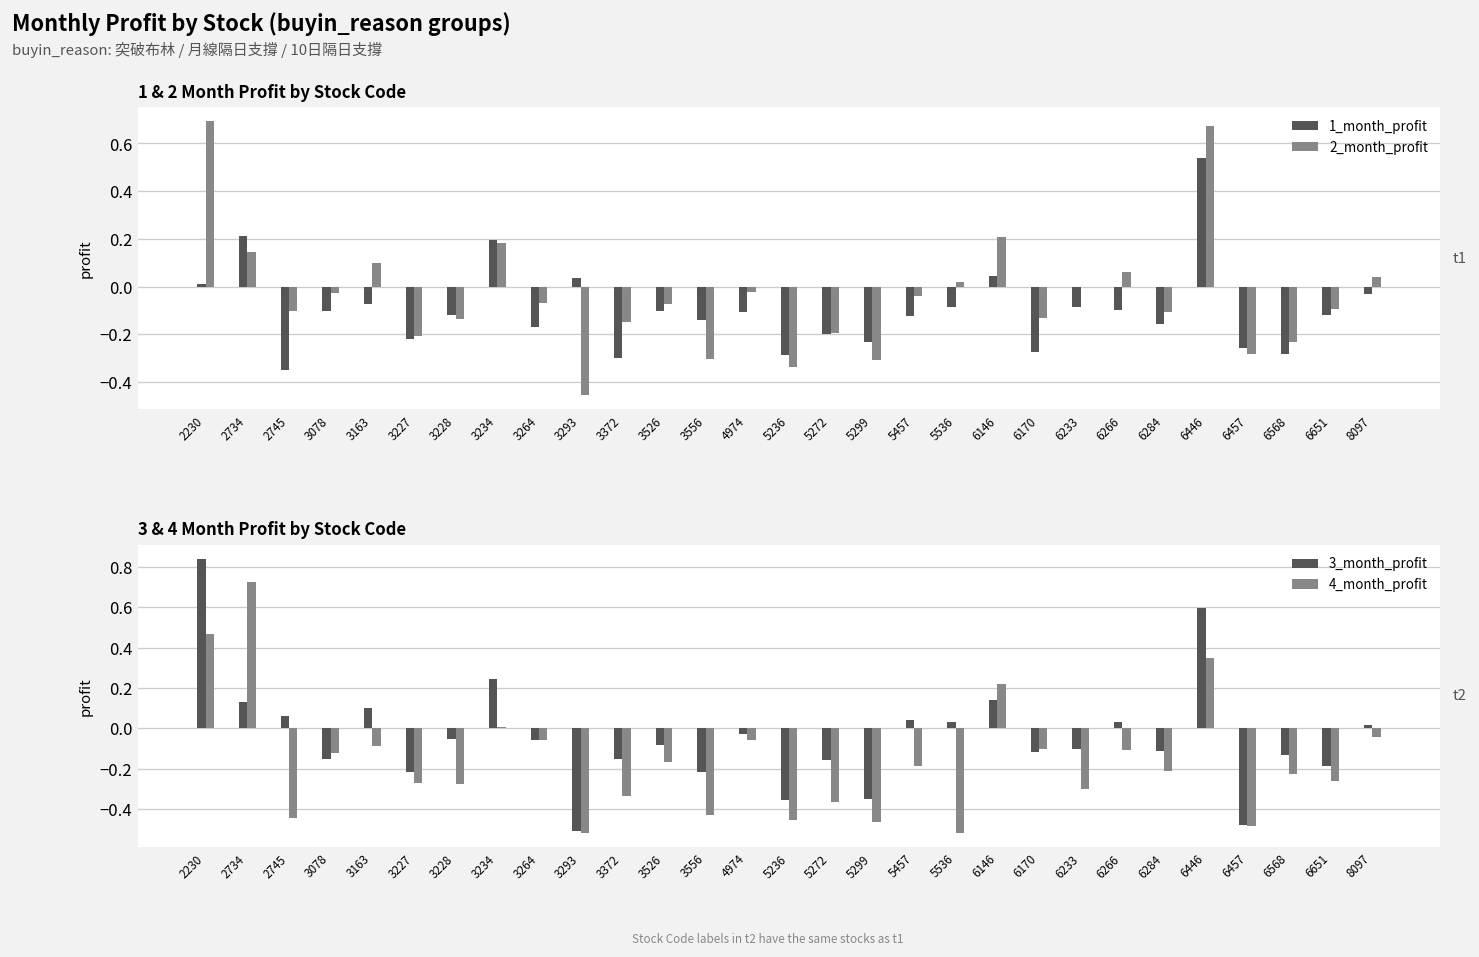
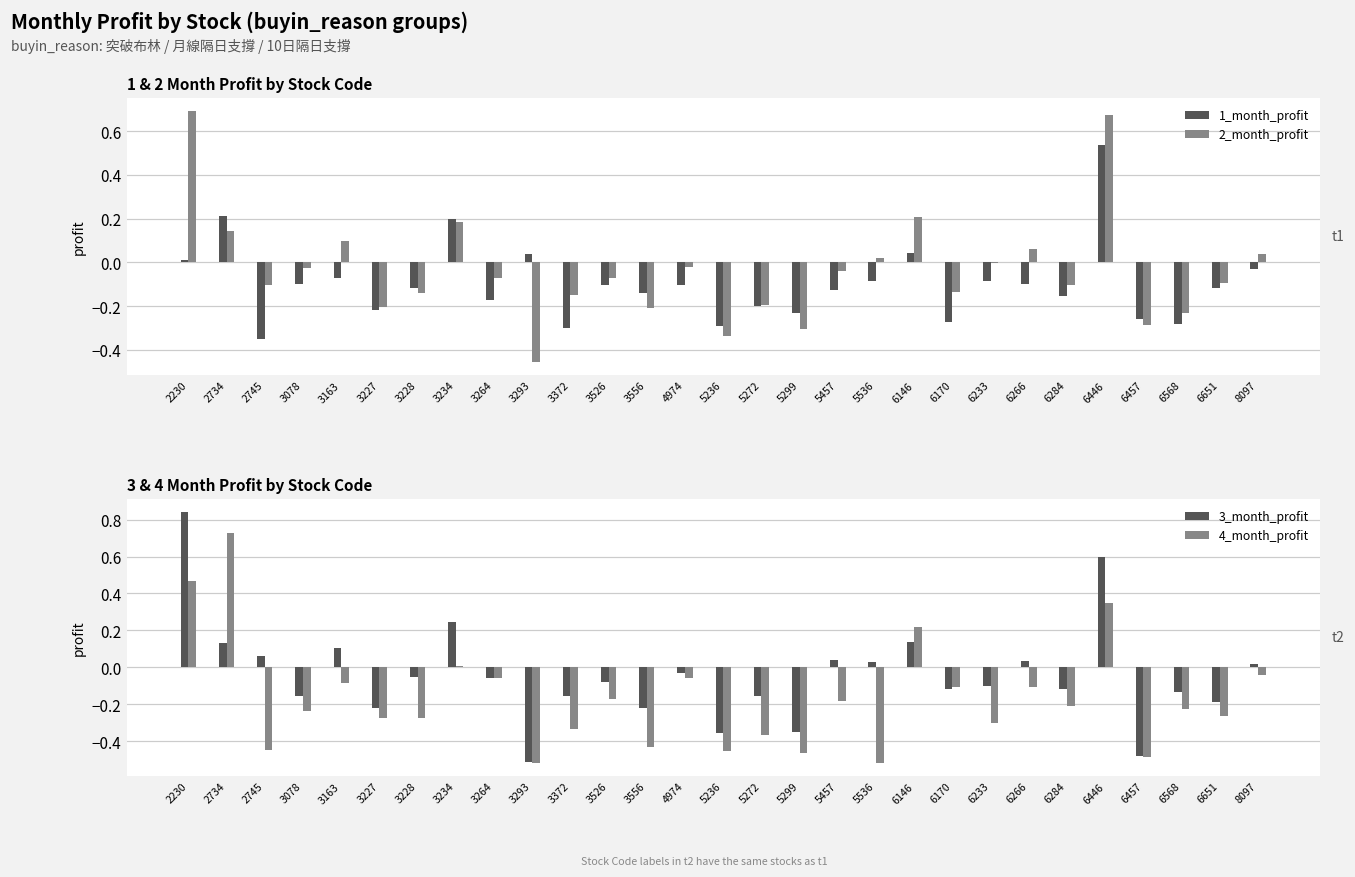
1 & 2 Month Profit by Stock Code, 2_month_profit, 3556: -0.30 -> -0.21
3 & 4 Month Profit by Stock Code, 4_month_profit, 3078: -0.12 -> -0.23
